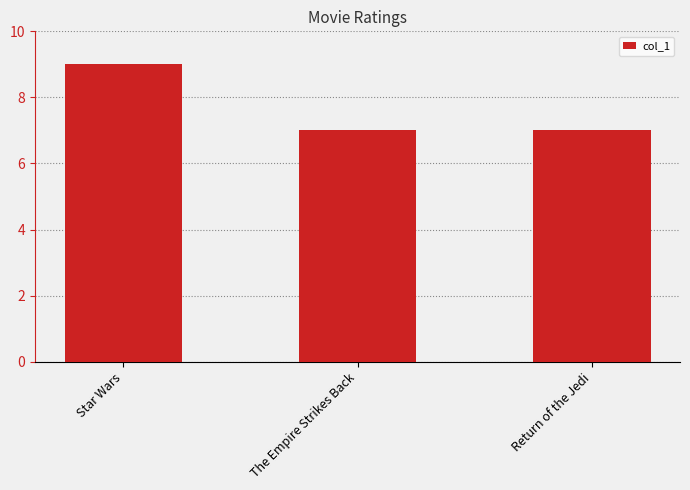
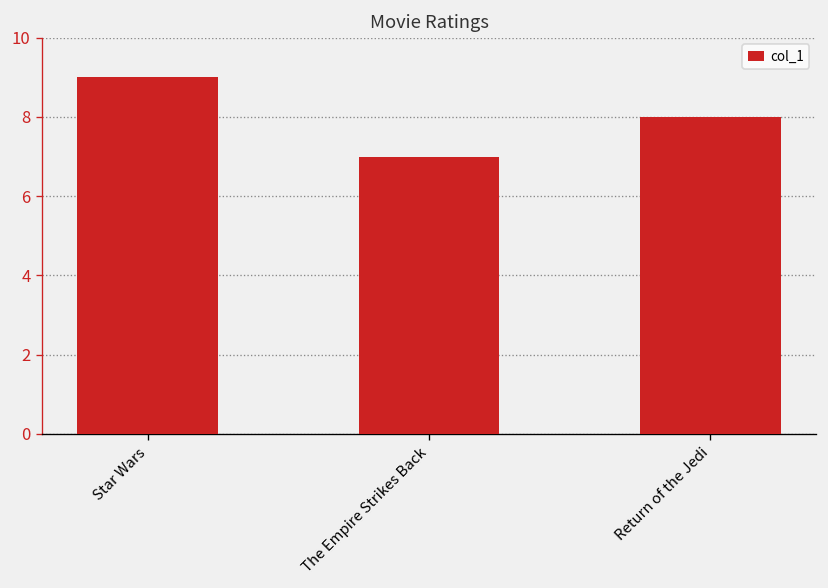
Return of the Jedi: 7 -> 8
